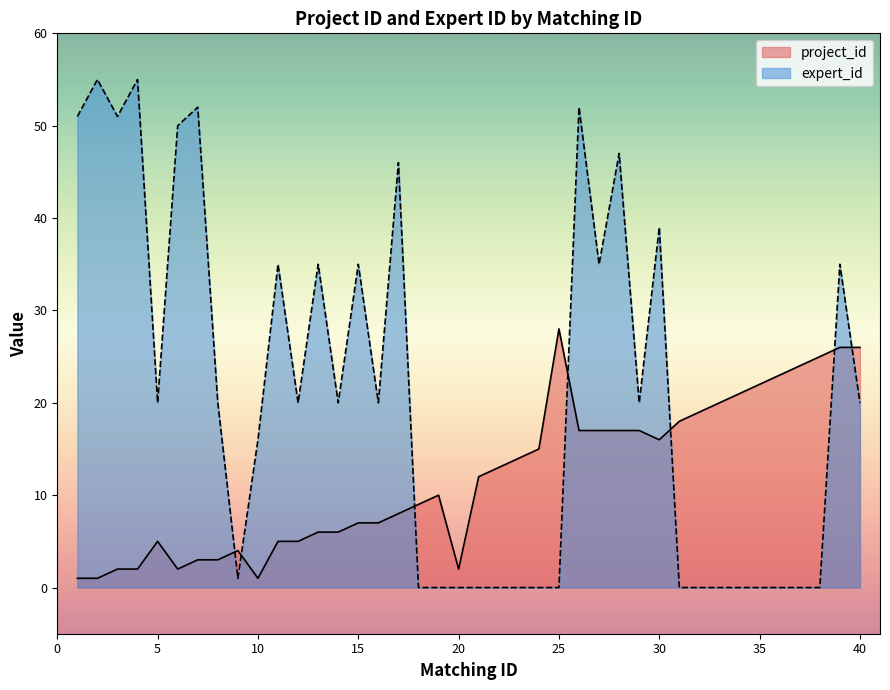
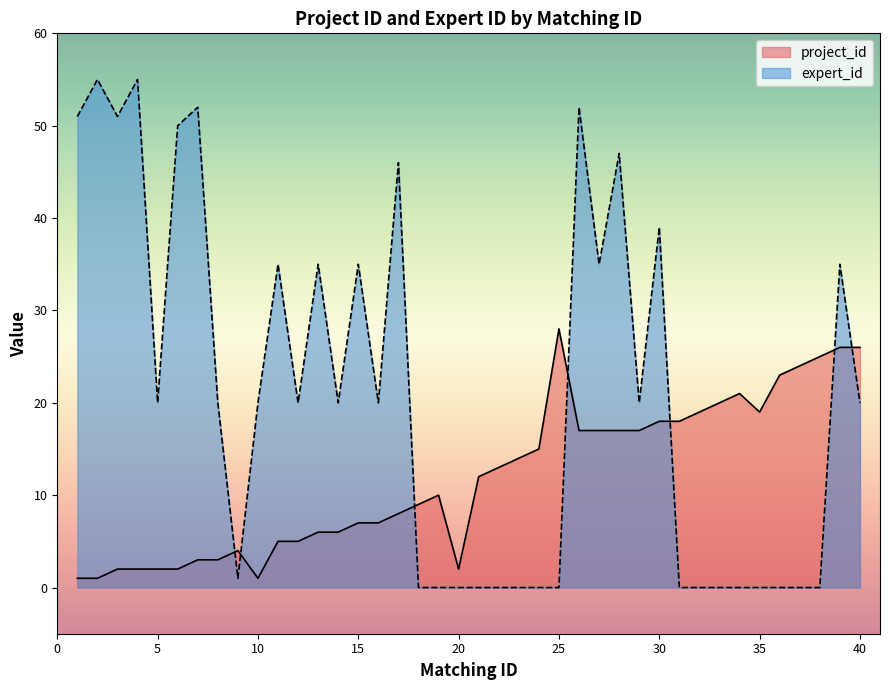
project_id, 5: 5 -> 2
expert_id, 10: 16 -> 20
project_id, 30: 16 -> 18
project_id, 35: 22 -> 19
